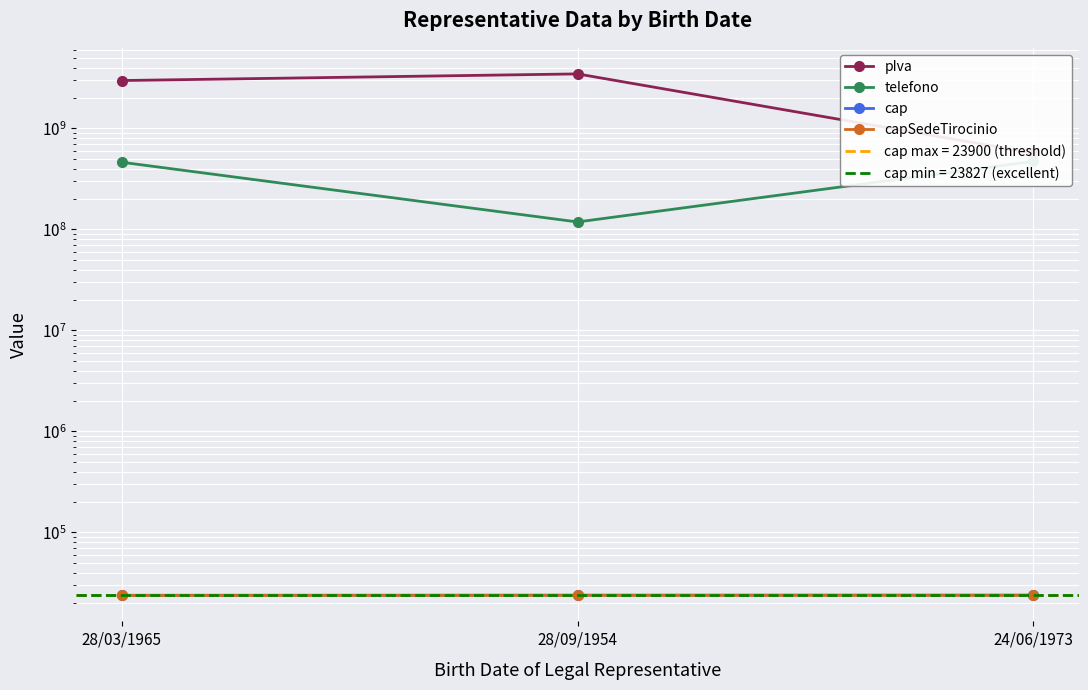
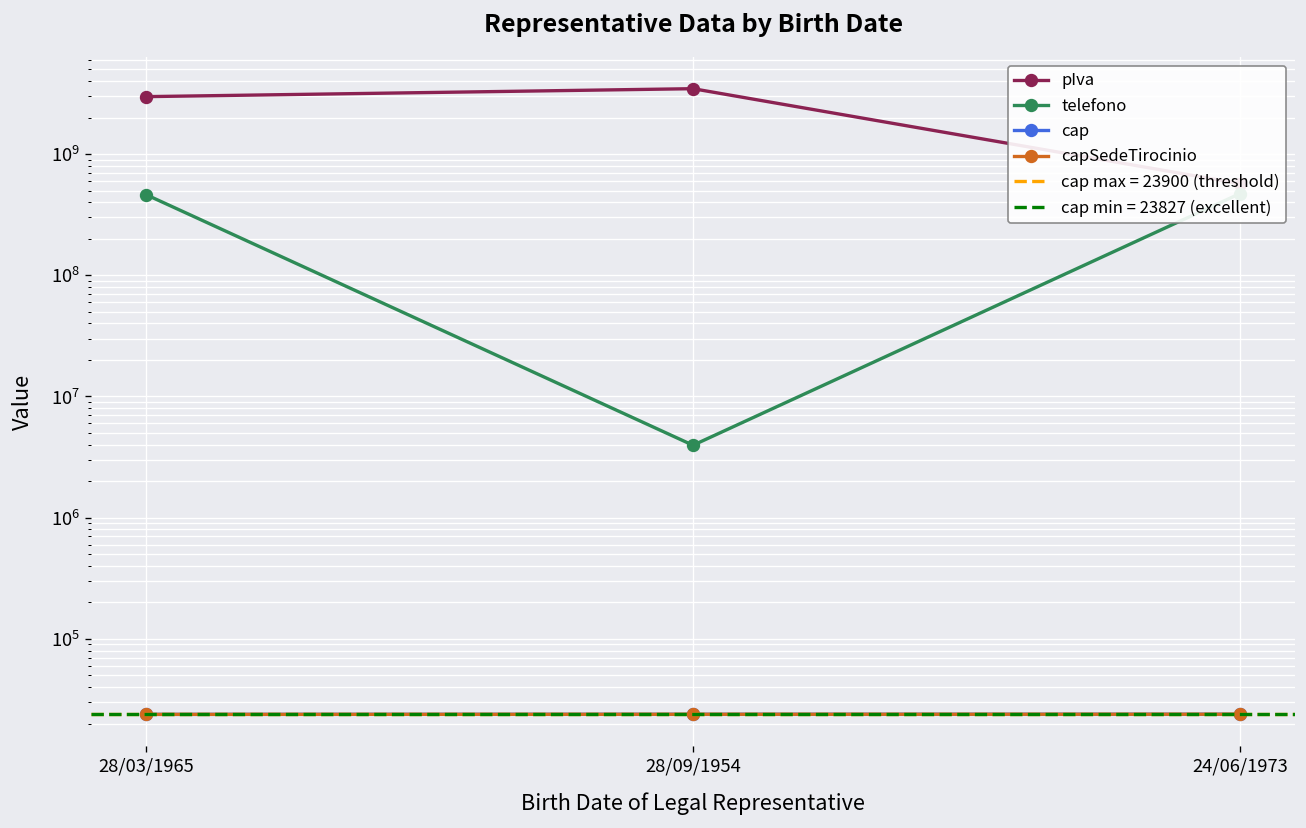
telefono, 28/09/1954: 120000000 -> 4000000
